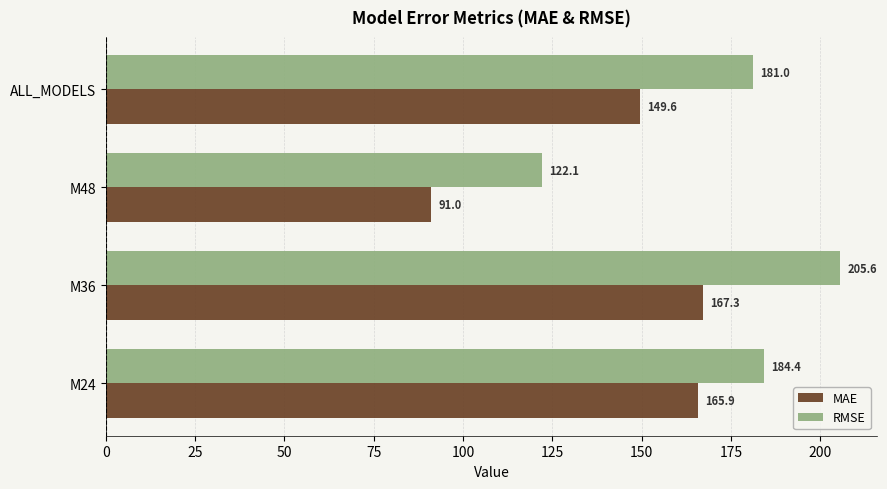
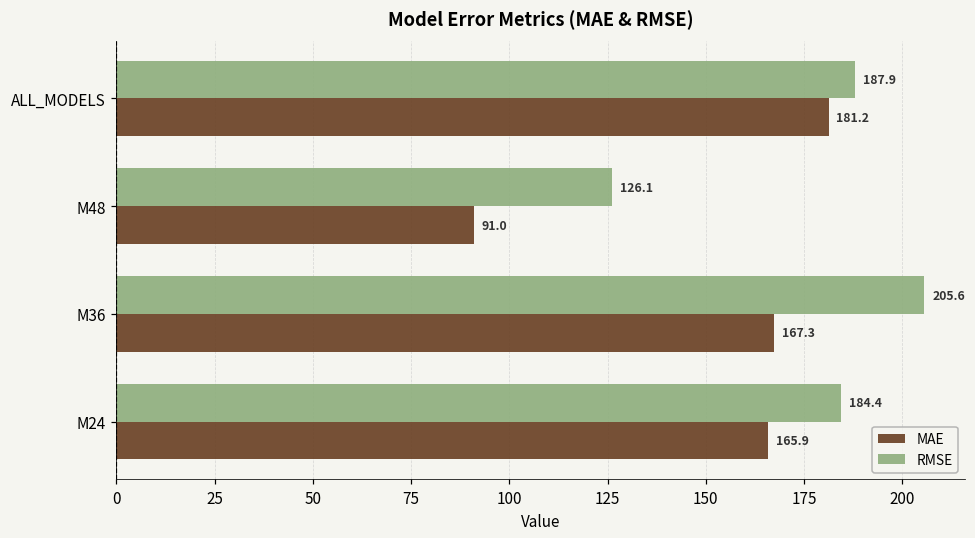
RMSE, ALL_MODELS: 181.0 -> 187.9
MAE, ALL_MODELS: 149.6 -> 181.2
RMSE, M48: 122.1 -> 126.1
